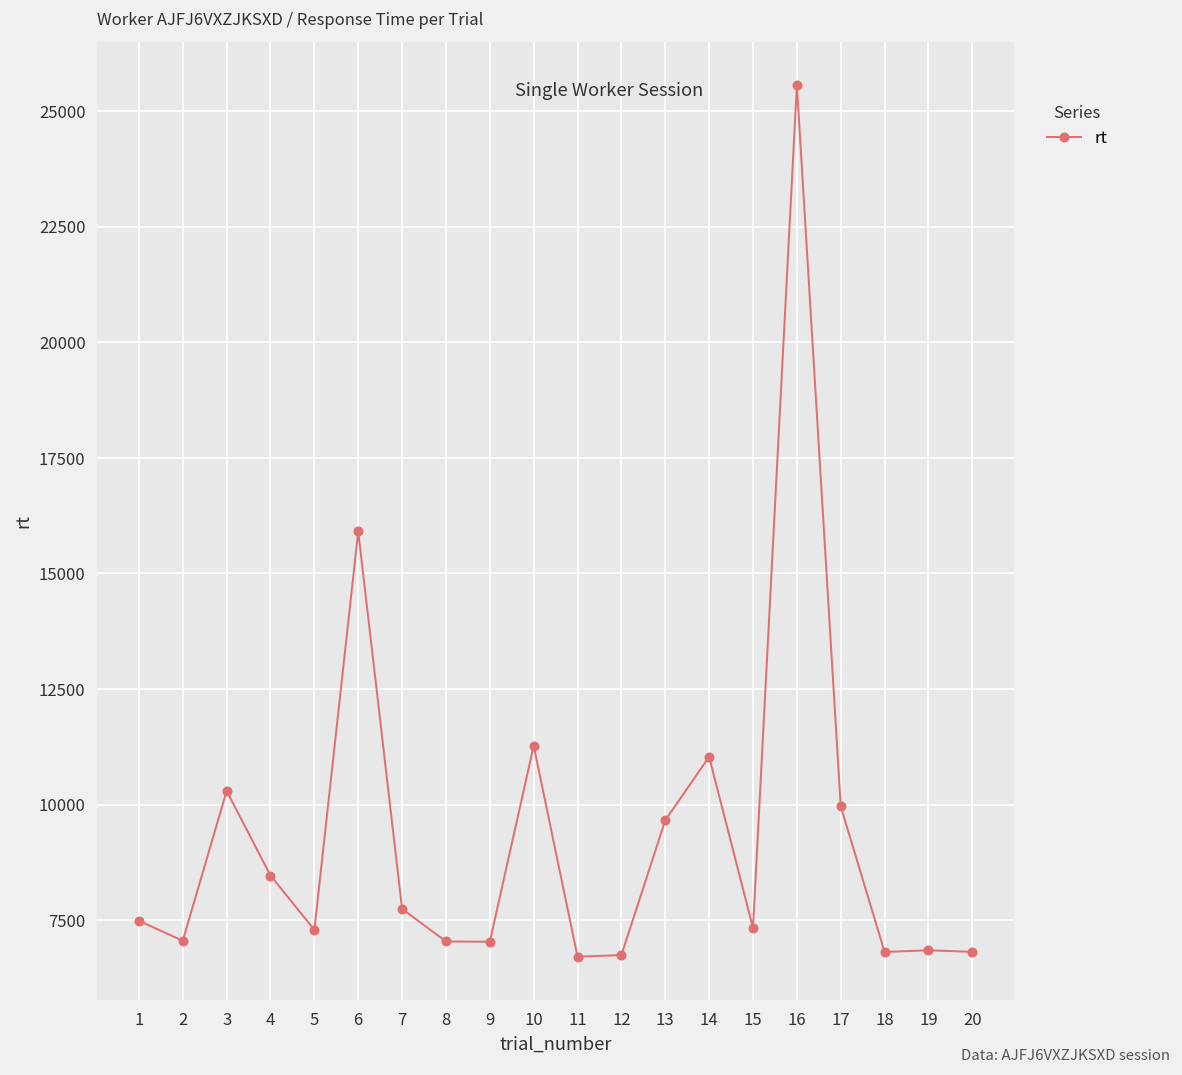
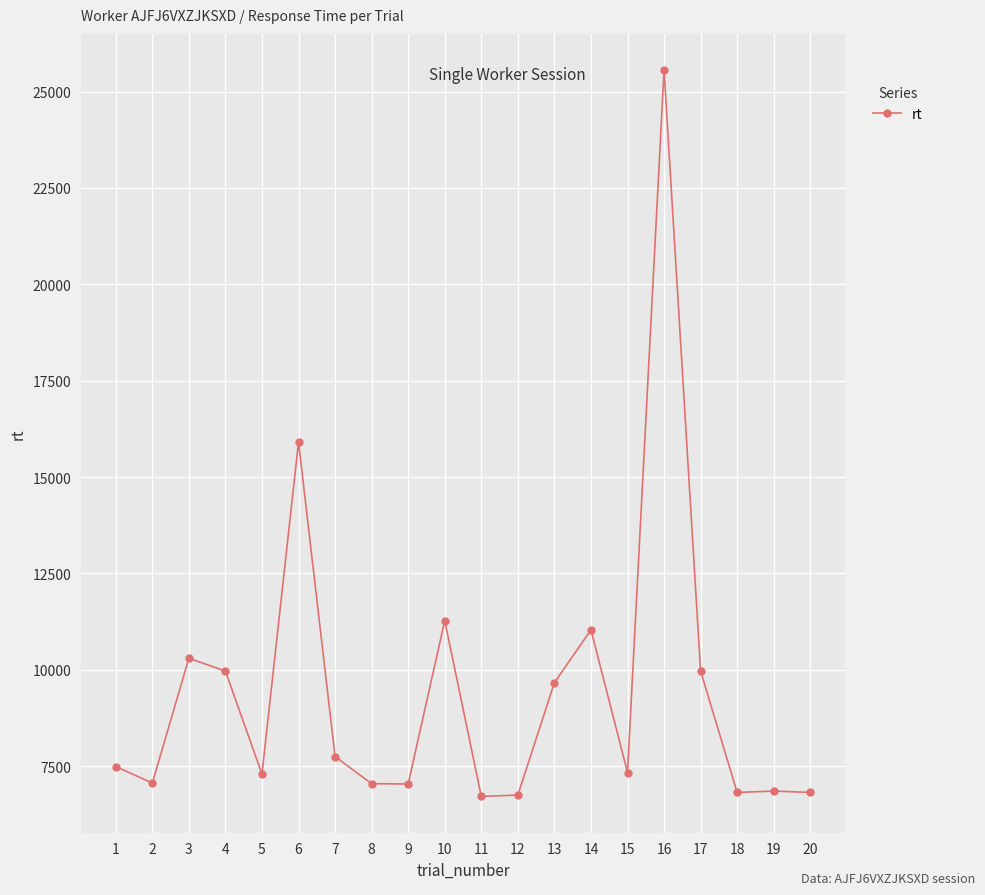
4: 8500 -> 10000
